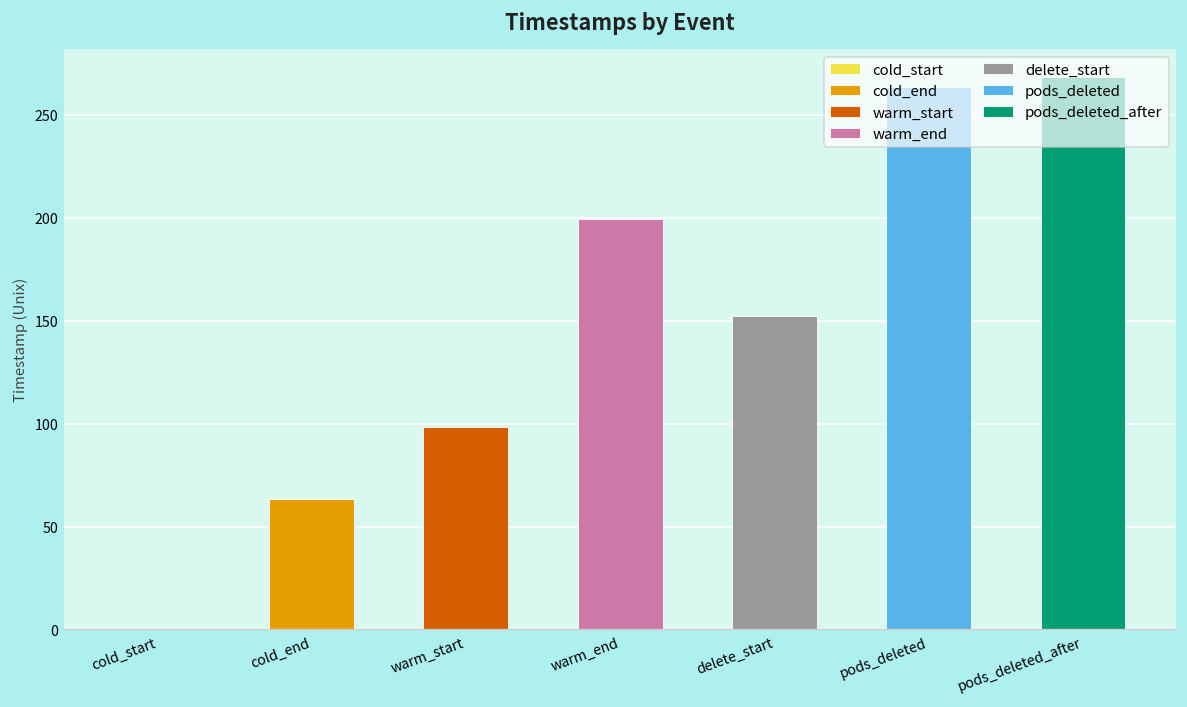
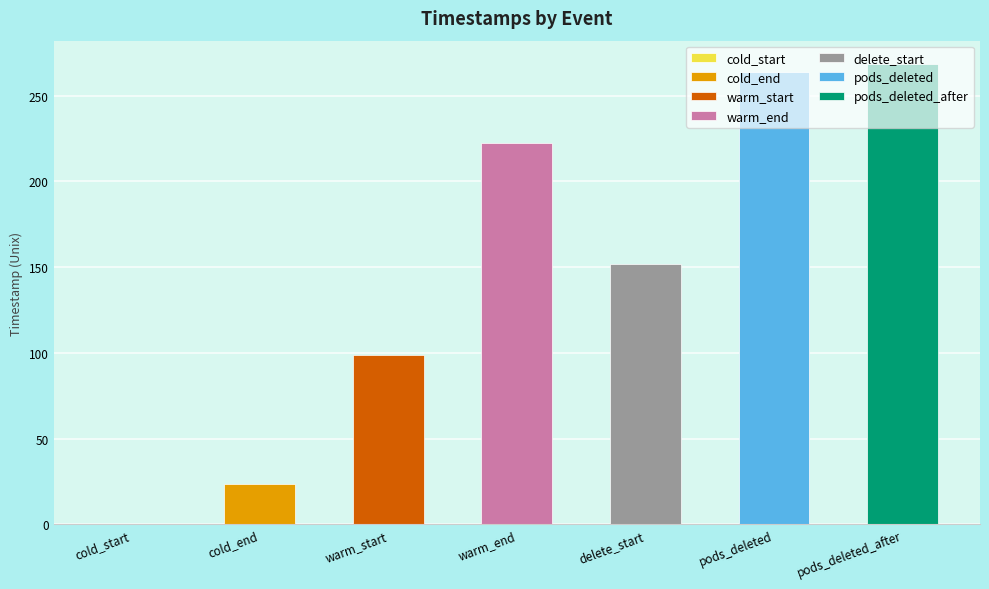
cold_end: 63 -> 24
warm_end: 199 -> 222
